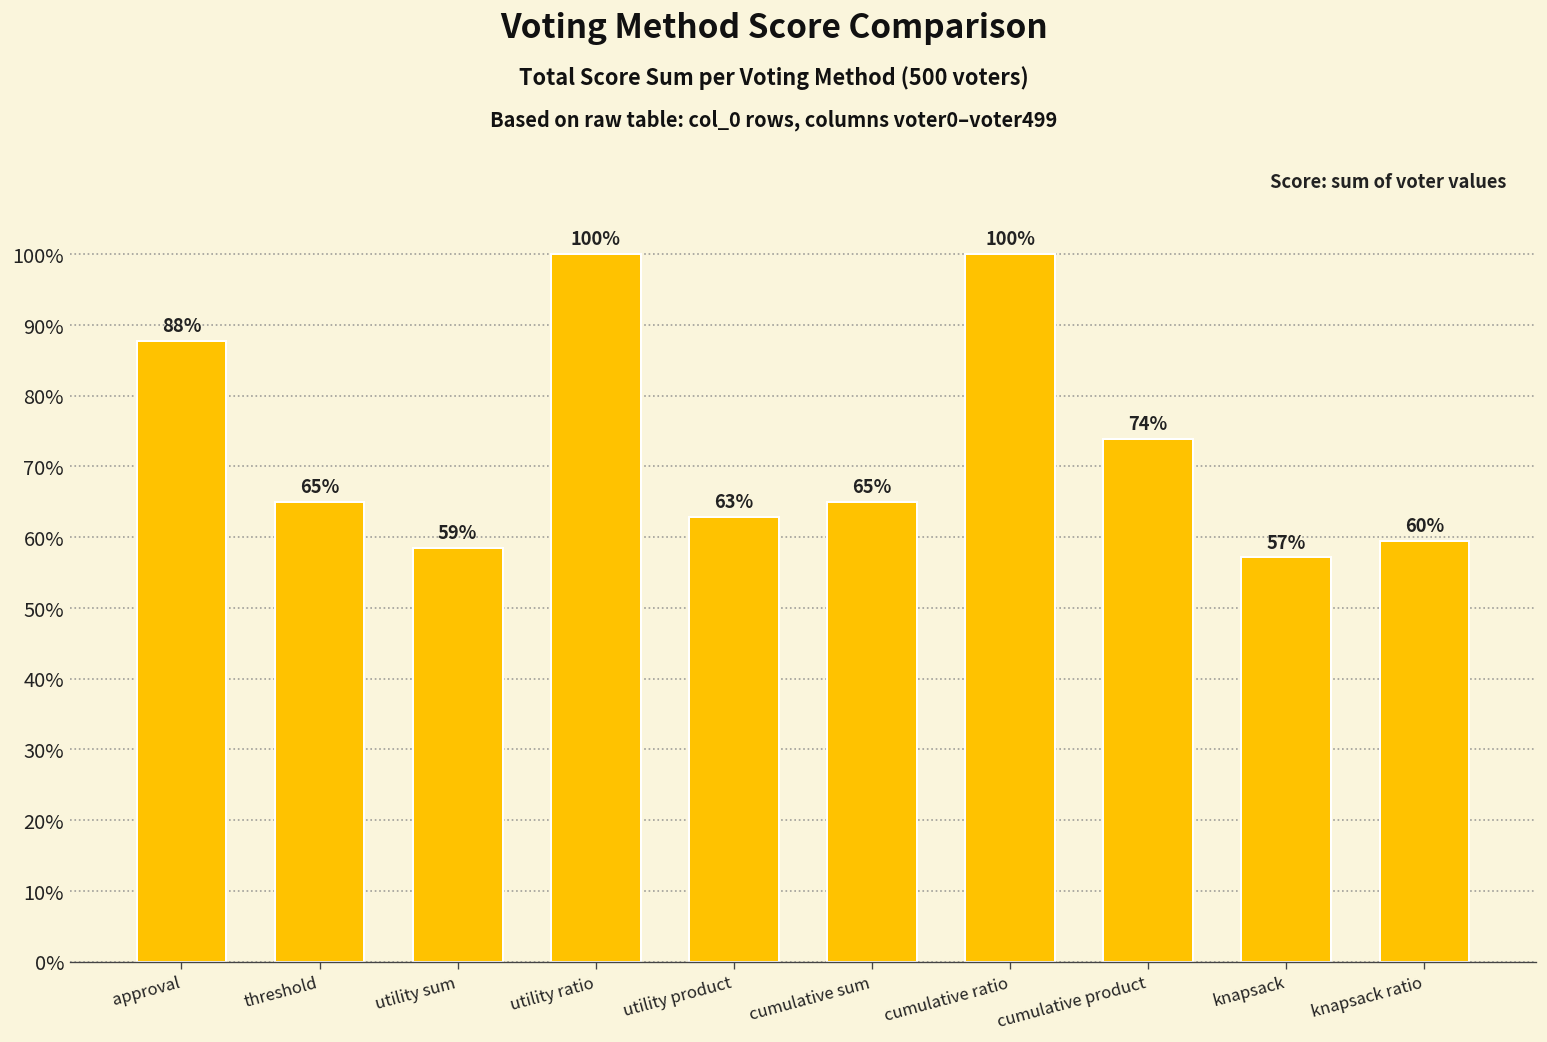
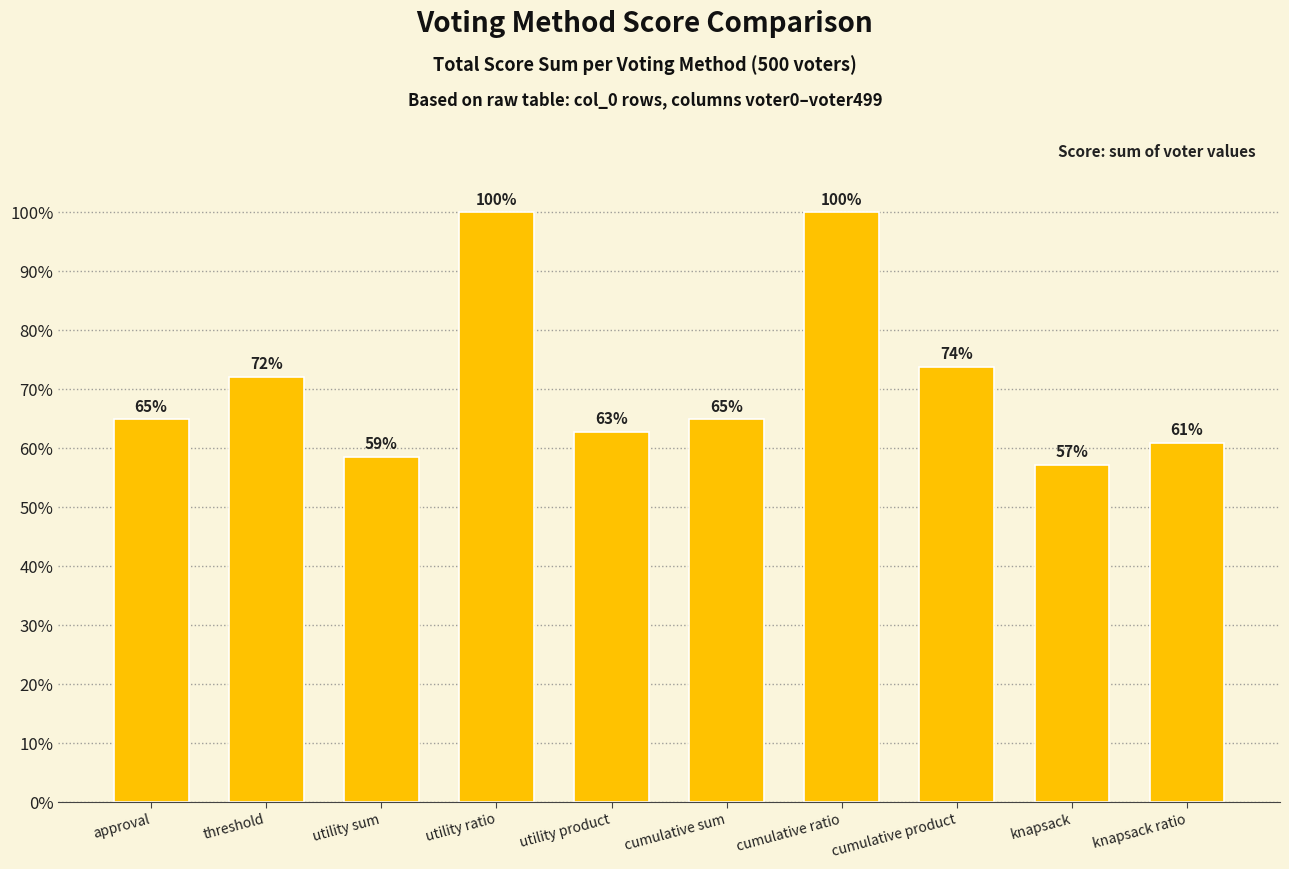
approval: 88% -> 65%
threshold: 65% -> 72%
knapsack ratio: 60% -> 61%
